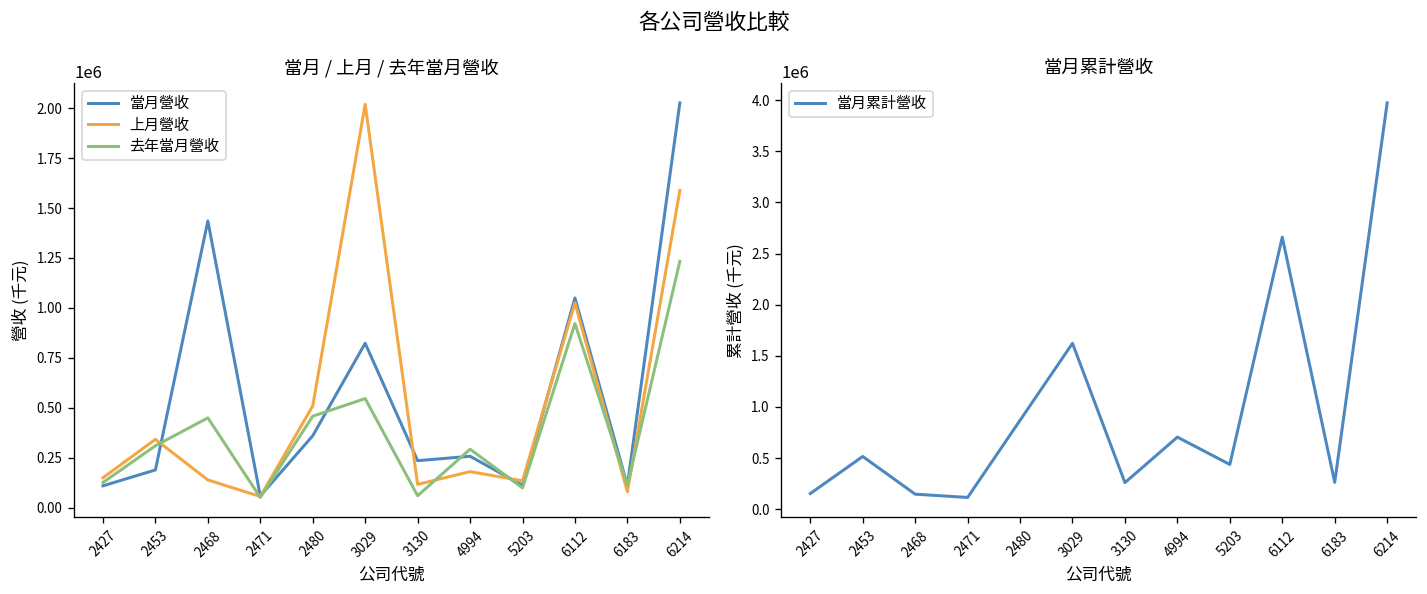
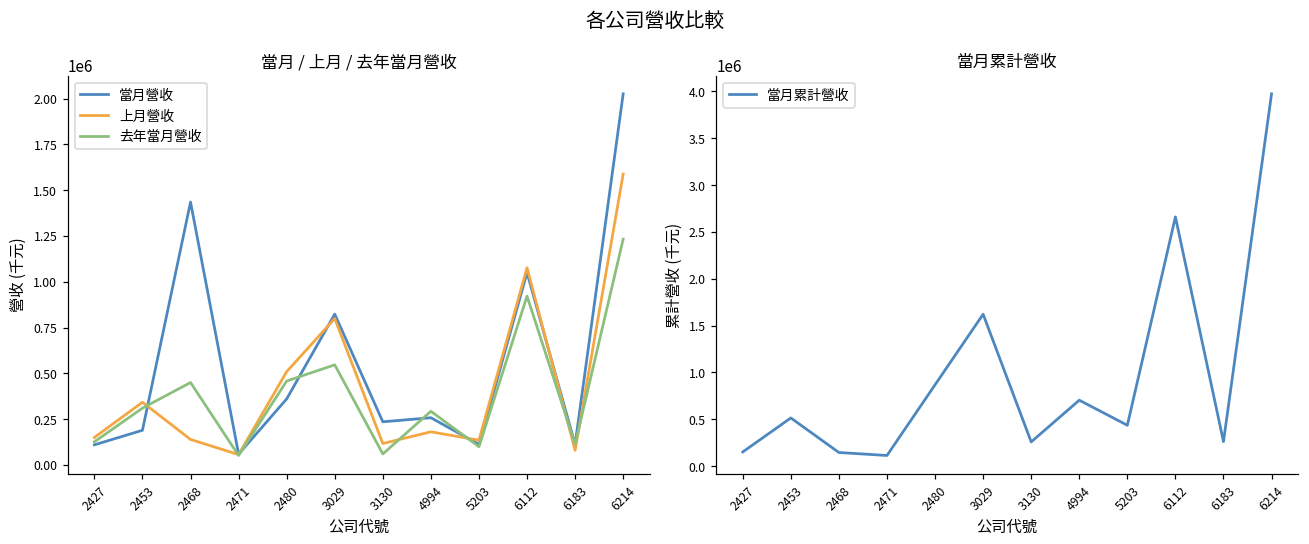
當月 / 上月 / 去年當月營收, 上月營收, 3029: 2020000 -> 800000
當月 / 上月 / 去年當月營收, 上月營收, 6112: 1020000 -> 1080000
